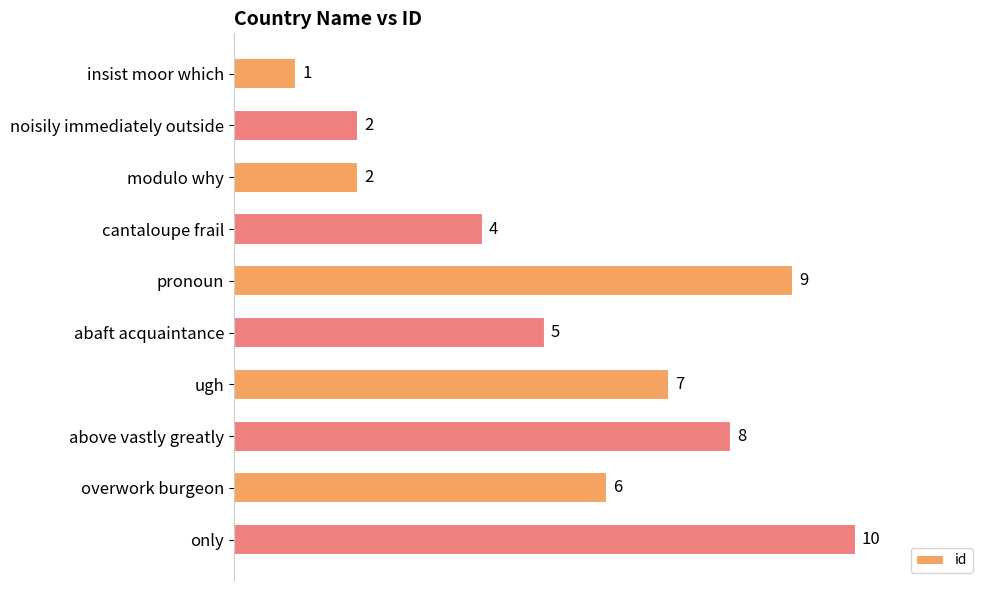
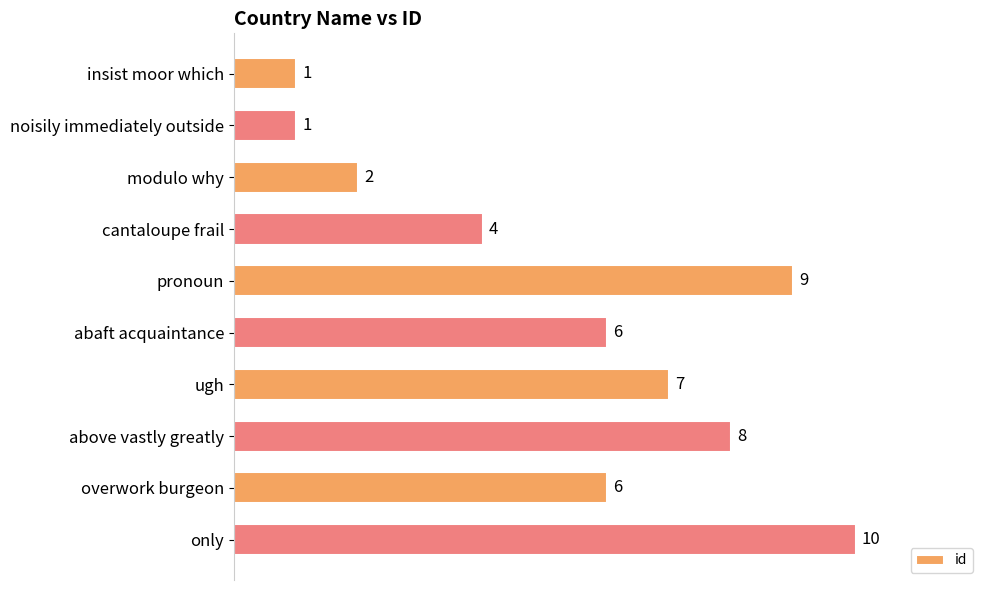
noisily immediately outside: 2 -> 1
abaft acquaintance: 5 -> 6
